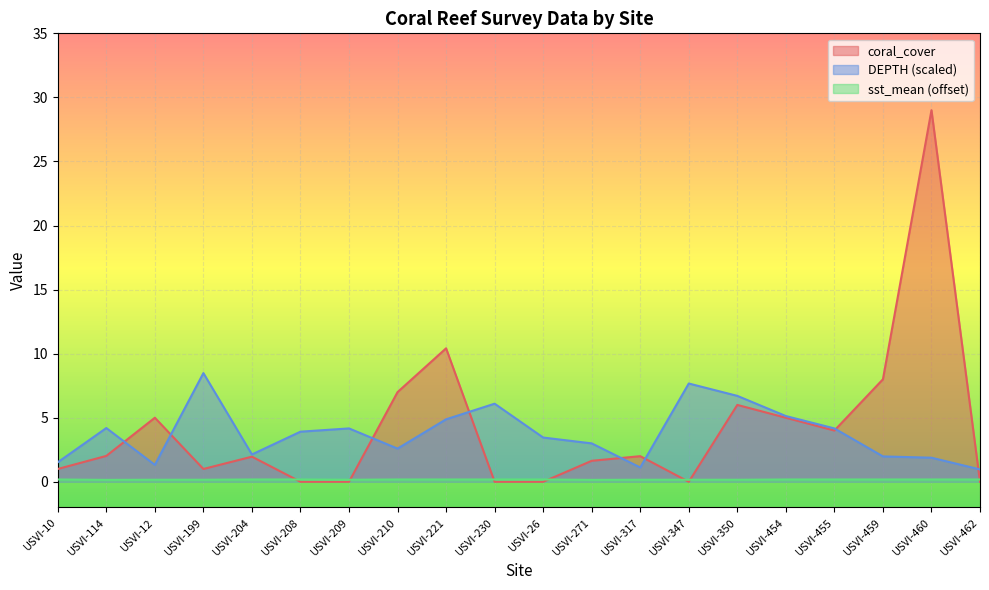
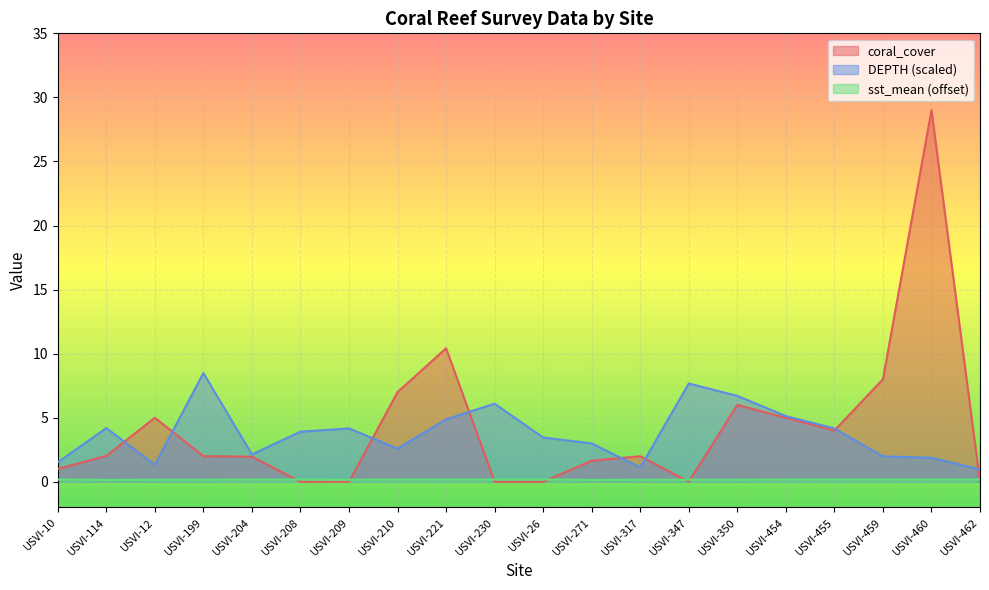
coral_cover, USVI-199: 1 -> 2
